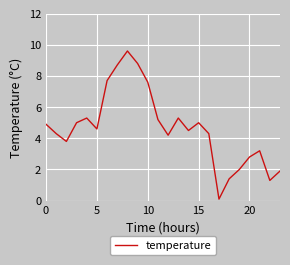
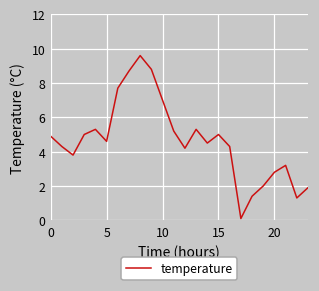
10: 7.6 -> 7.0
